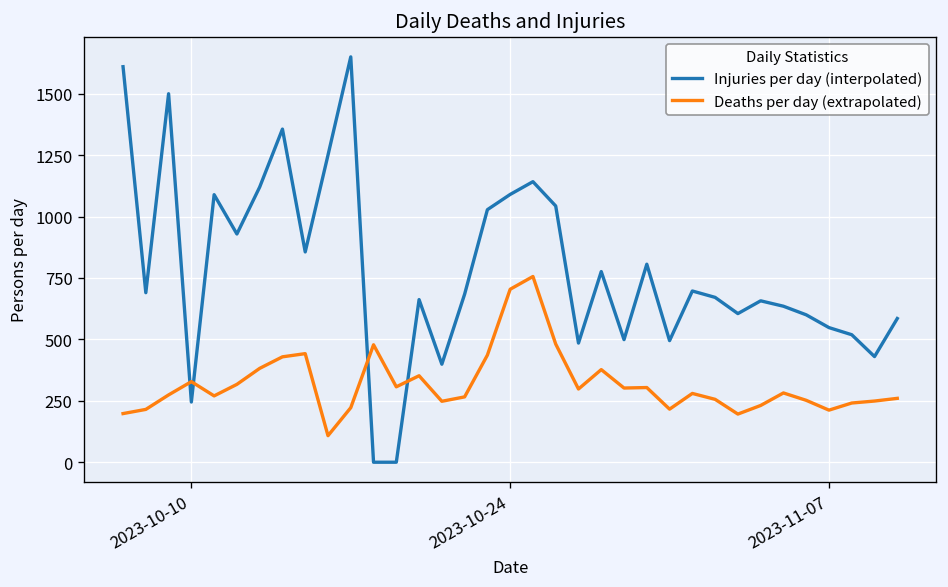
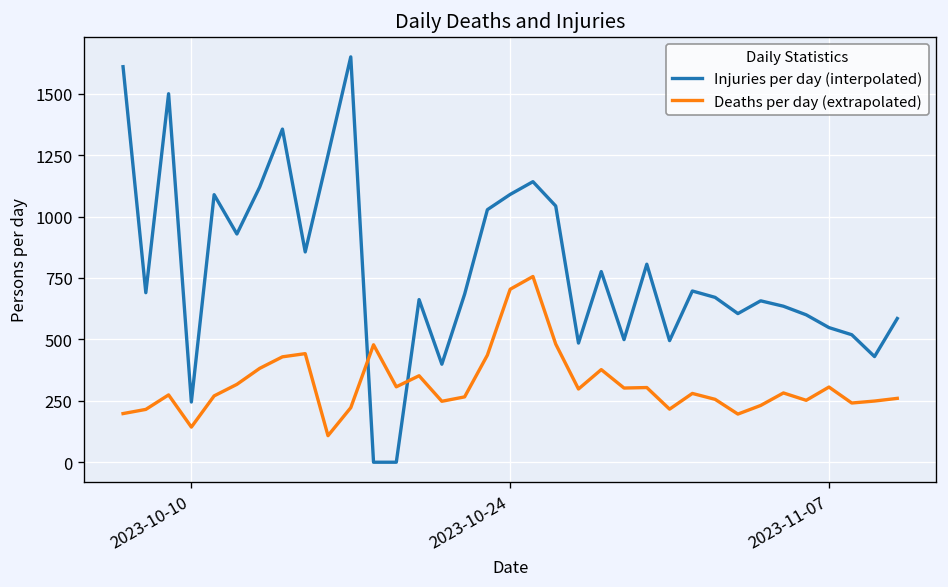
Deaths per day (extrapolated), 2023-10-10: 330 -> 140
Deaths per day (extrapolated), 2023-11-07: 210 -> 310
